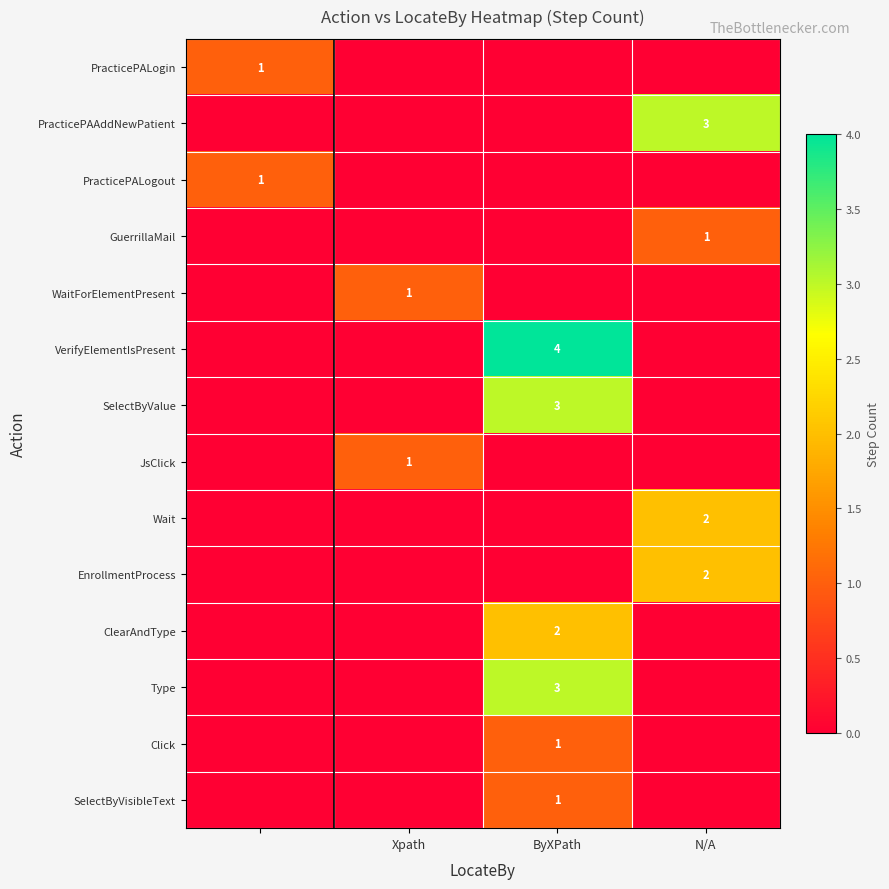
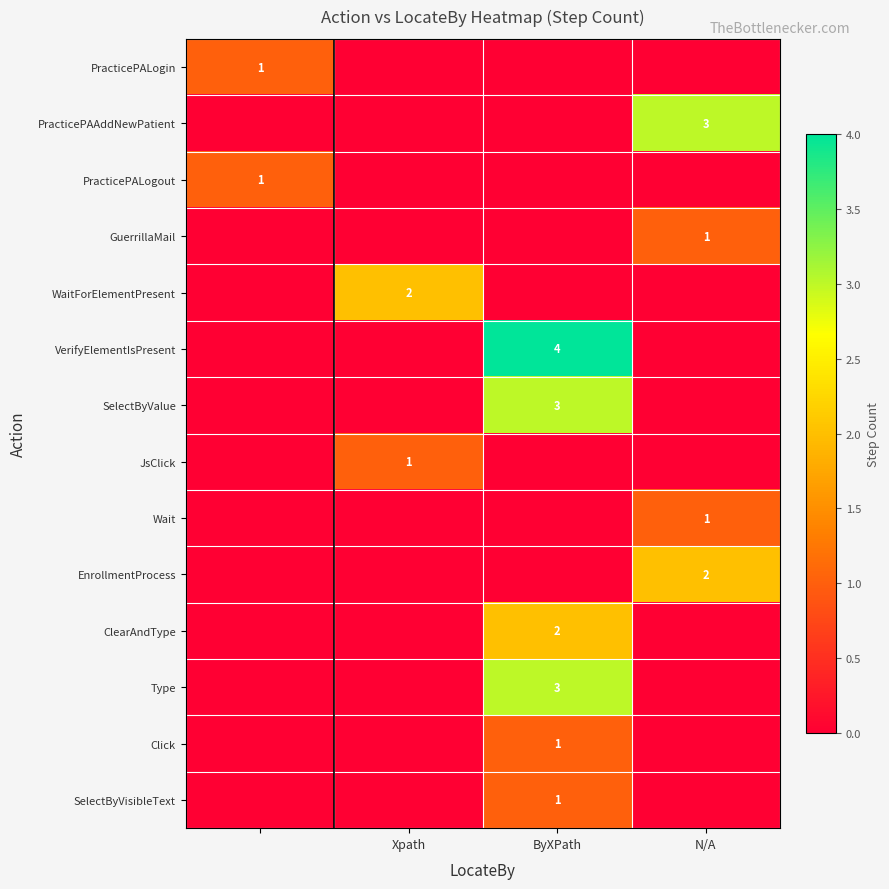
WaitForElementPresent, Xpath: 1 -> 2
Wait, N/A: 2 -> 1
